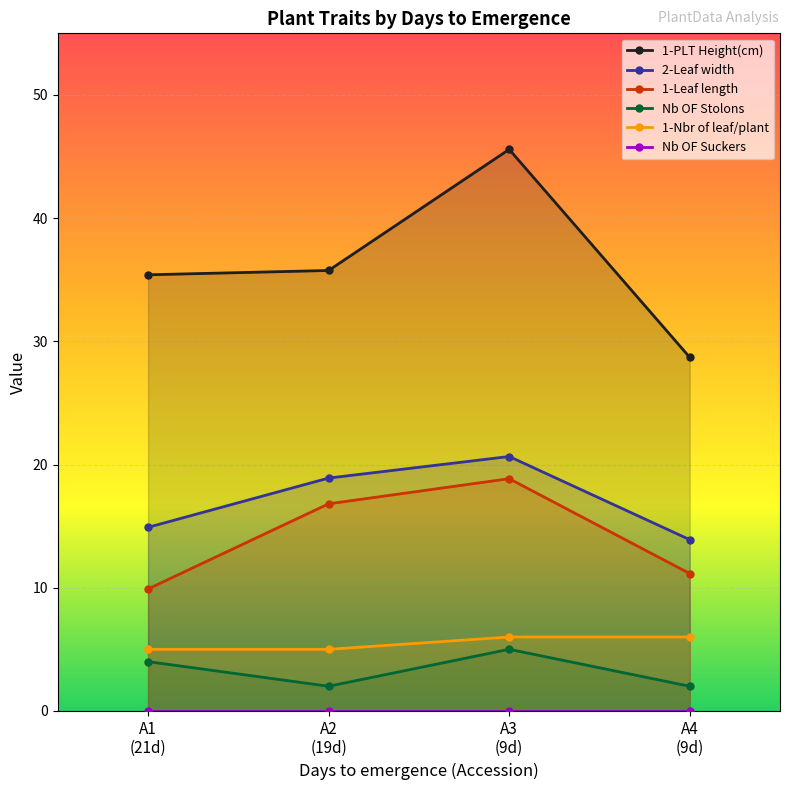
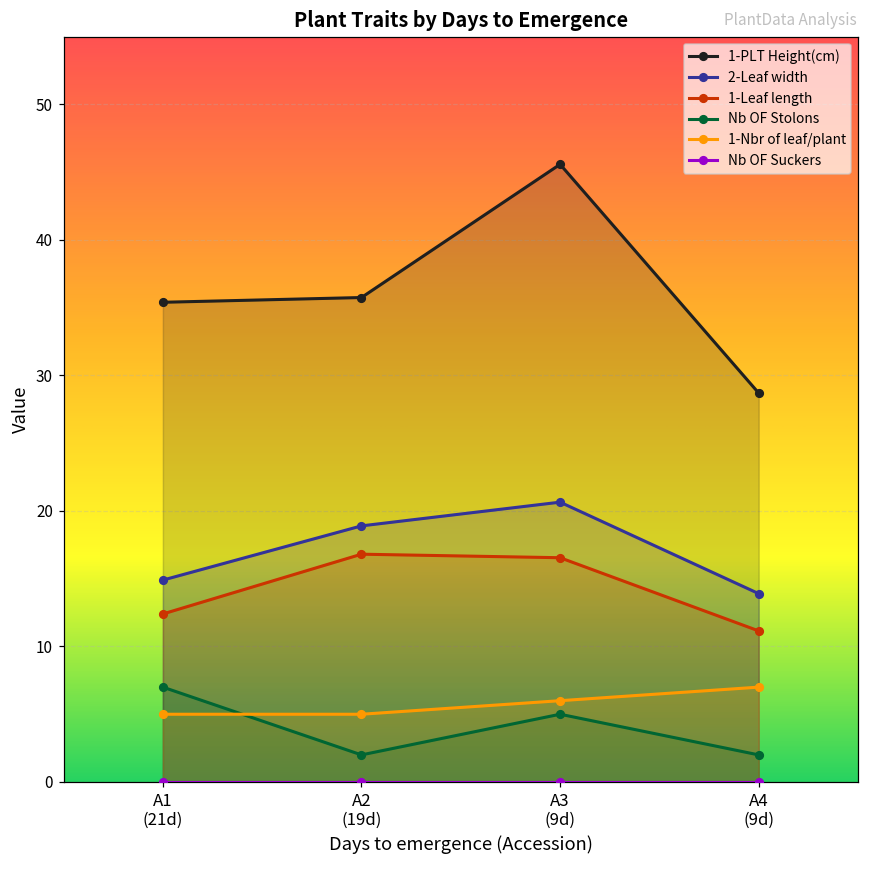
1-Leaf length, A1 (21d): 9.9 -> 12.4
Nb OF Stolons, A1 (21d): 4 -> 7
1-Leaf length, A3 (9d): 18.9 -> 16.6
1-Nbr of leaf/plant, A4 (9d): 6 -> 7
